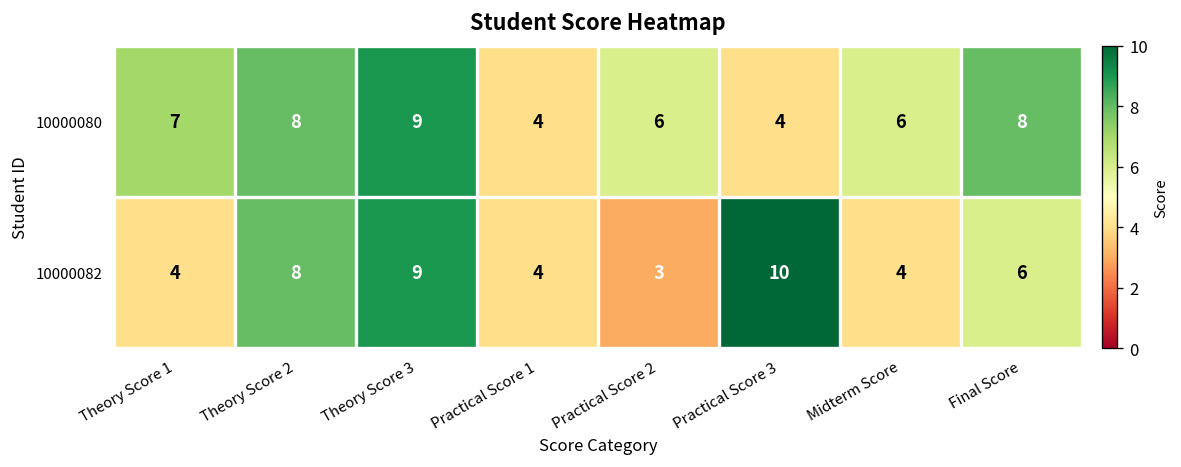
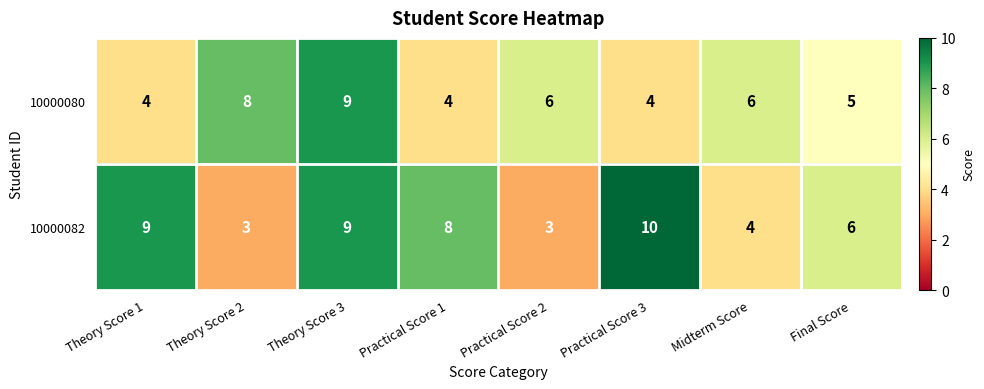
10000080, Theory Score 1: 7 -> 4
10000080, Final Score: 8 -> 5
10000082, Theory Score 1: 4 -> 9
10000082, Theory Score 2: 8 -> 3
10000082, Practical Score 1: 4 -> 8
